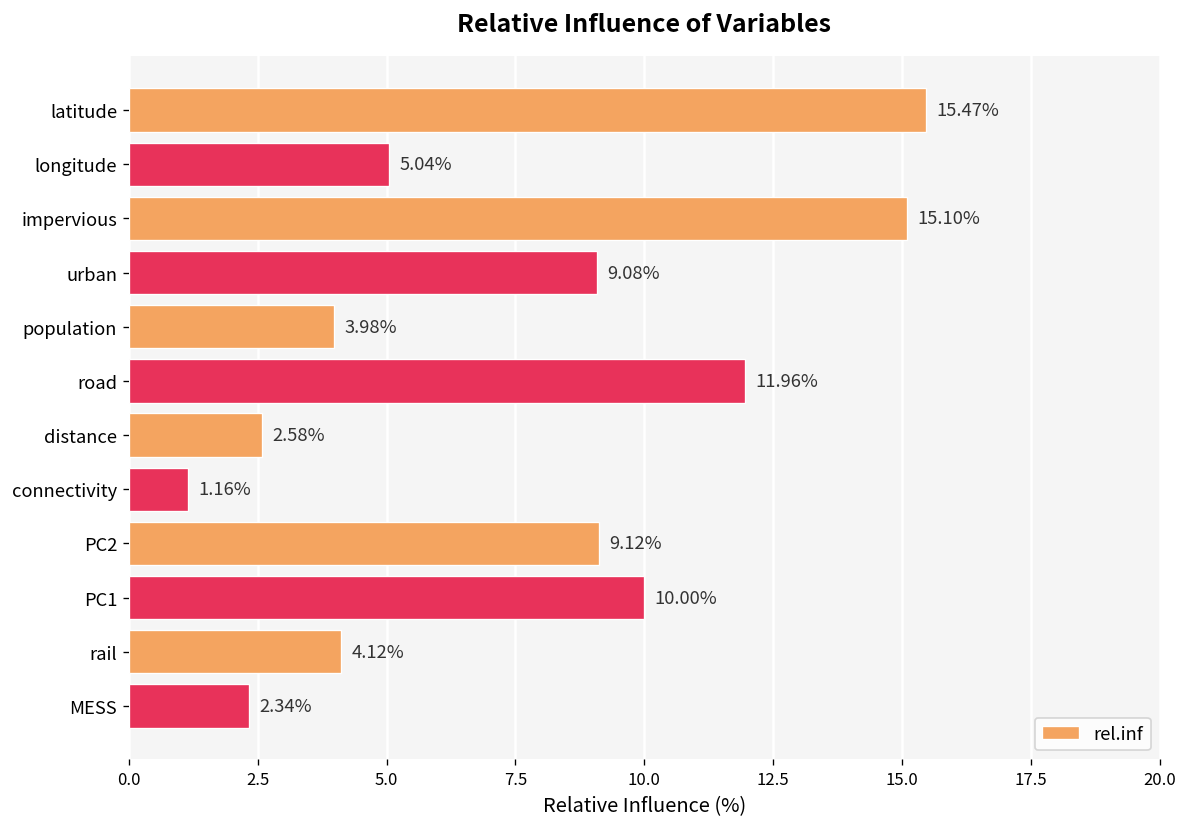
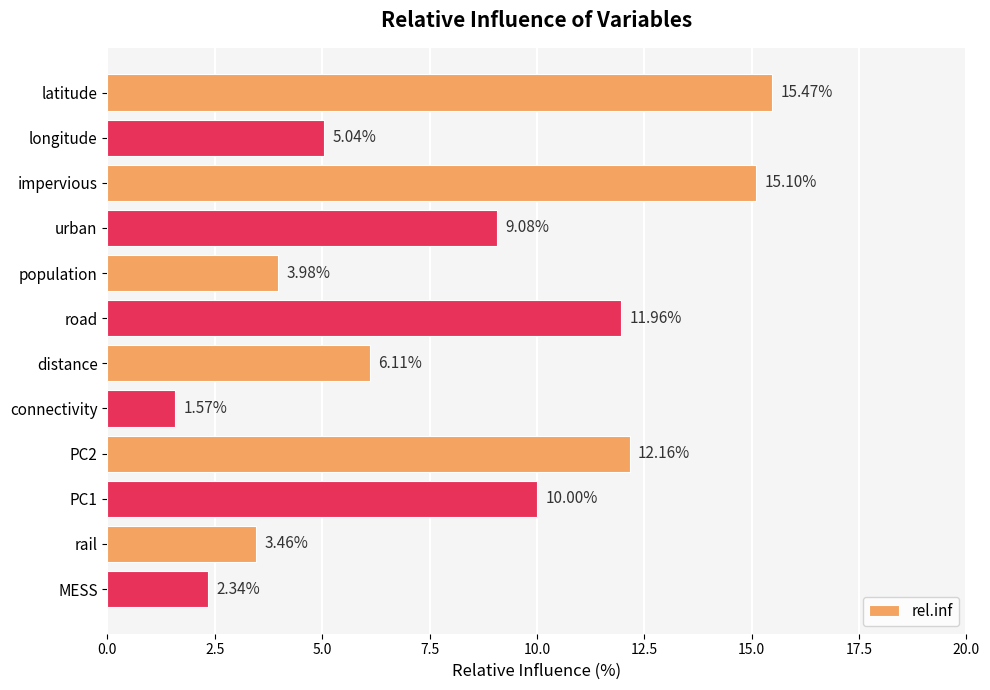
distance: 2.58% -> 6.11%
connectivity: 1.16% -> 1.57%
PC2: 9.12% -> 12.16%
rail: 4.12% -> 3.46%
